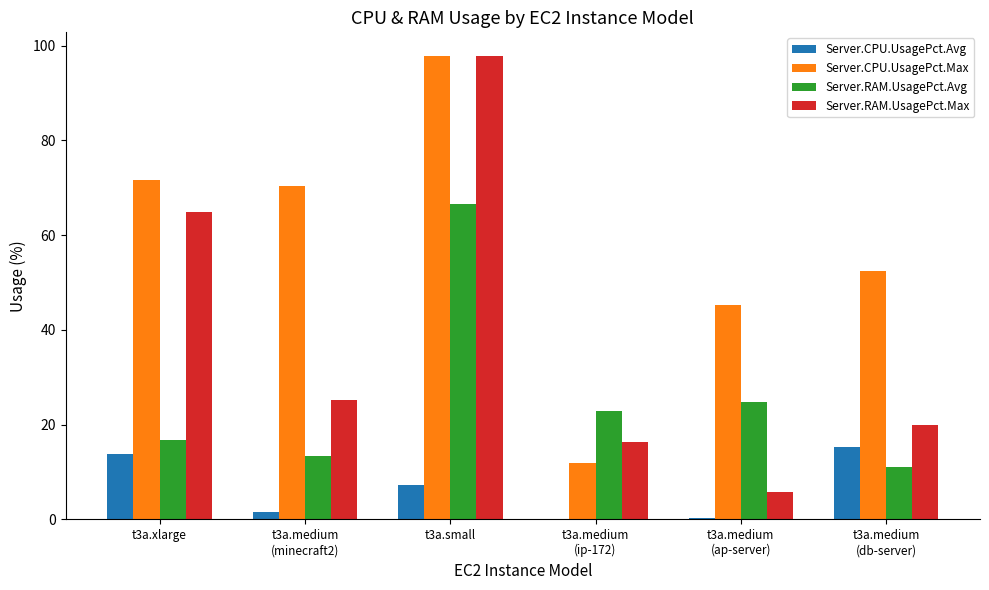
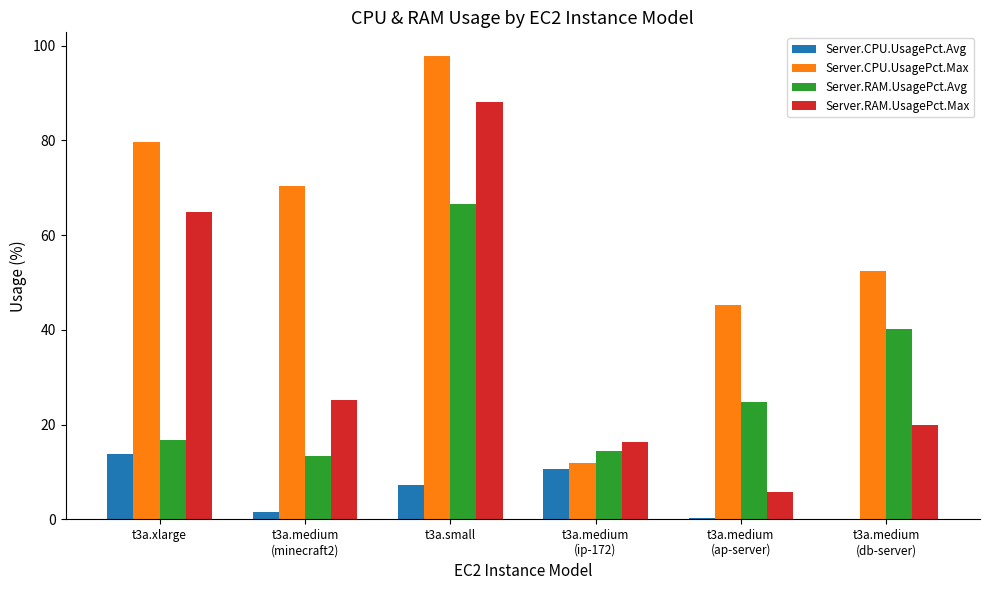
Server.CPU.UsagePct.Max, t3a.xlarge: 72 -> 80
Server.RAM.UsagePct.Max, t3a.small: 98 -> 88
Server.CPU.UsagePct.Avg, t3a.medium (ip-172): 0 -> 11
Server.RAM.UsagePct.Avg, t3a.medium (ip-172): 23 -> 14
Server.CPU.UsagePct.Avg, t3a.medium (db-server): 15 -> 0
Server.RAM.UsagePct.Avg, t3a.medium (db-server): 11 -> 40
